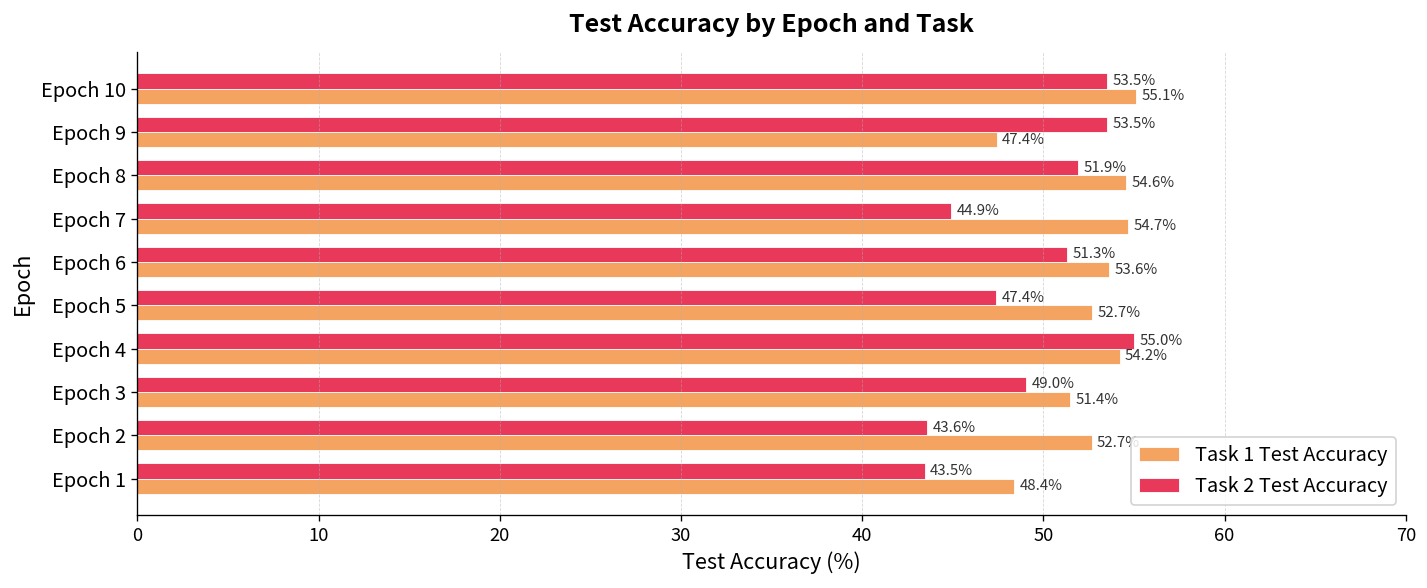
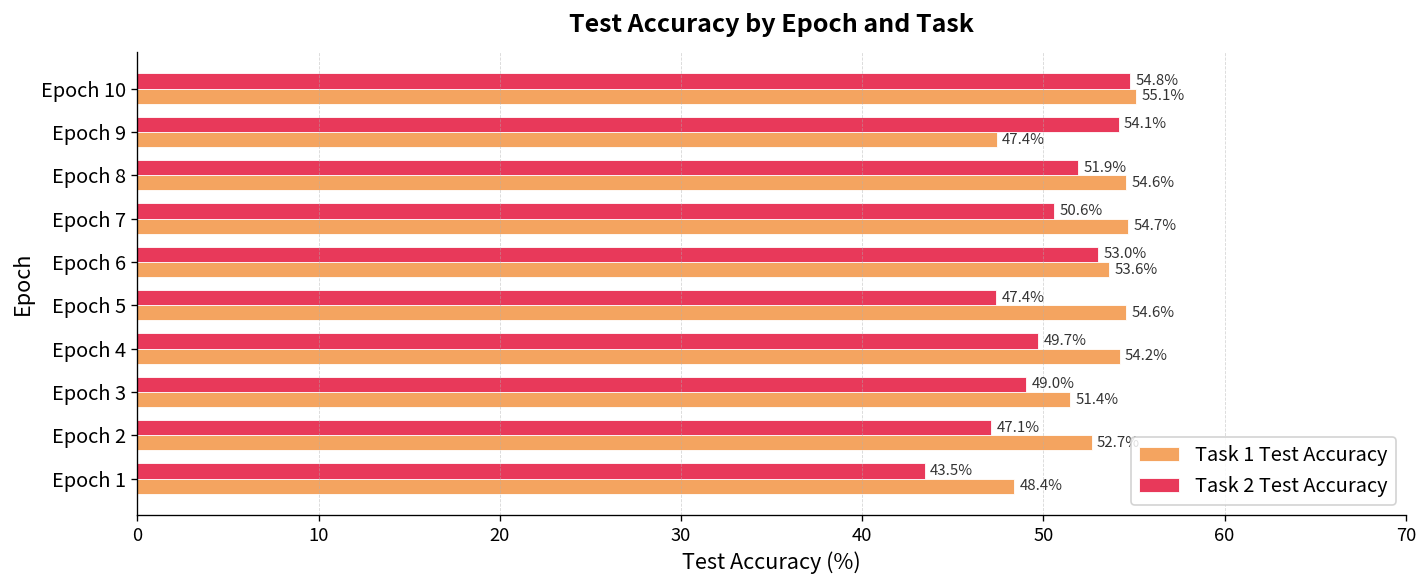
Task 2 Test Accuracy, Epoch 10: 53.5% -> 54.8%
Task 2 Test Accuracy, Epoch 9: 53.5% -> 54.1%
Task 2 Test Accuracy, Epoch 7: 44.9% -> 50.6%
Task 2 Test Accuracy, Epoch 6: 51.3% -> 53.0%
Task 1 Test Accuracy, Epoch 5: 52.7% -> 54.6%
Task 2 Test Accuracy, Epoch 4: 55.0% -> 49.7%
Task 2 Test Accuracy, Epoch 2: 43.6% -> 47.1%
